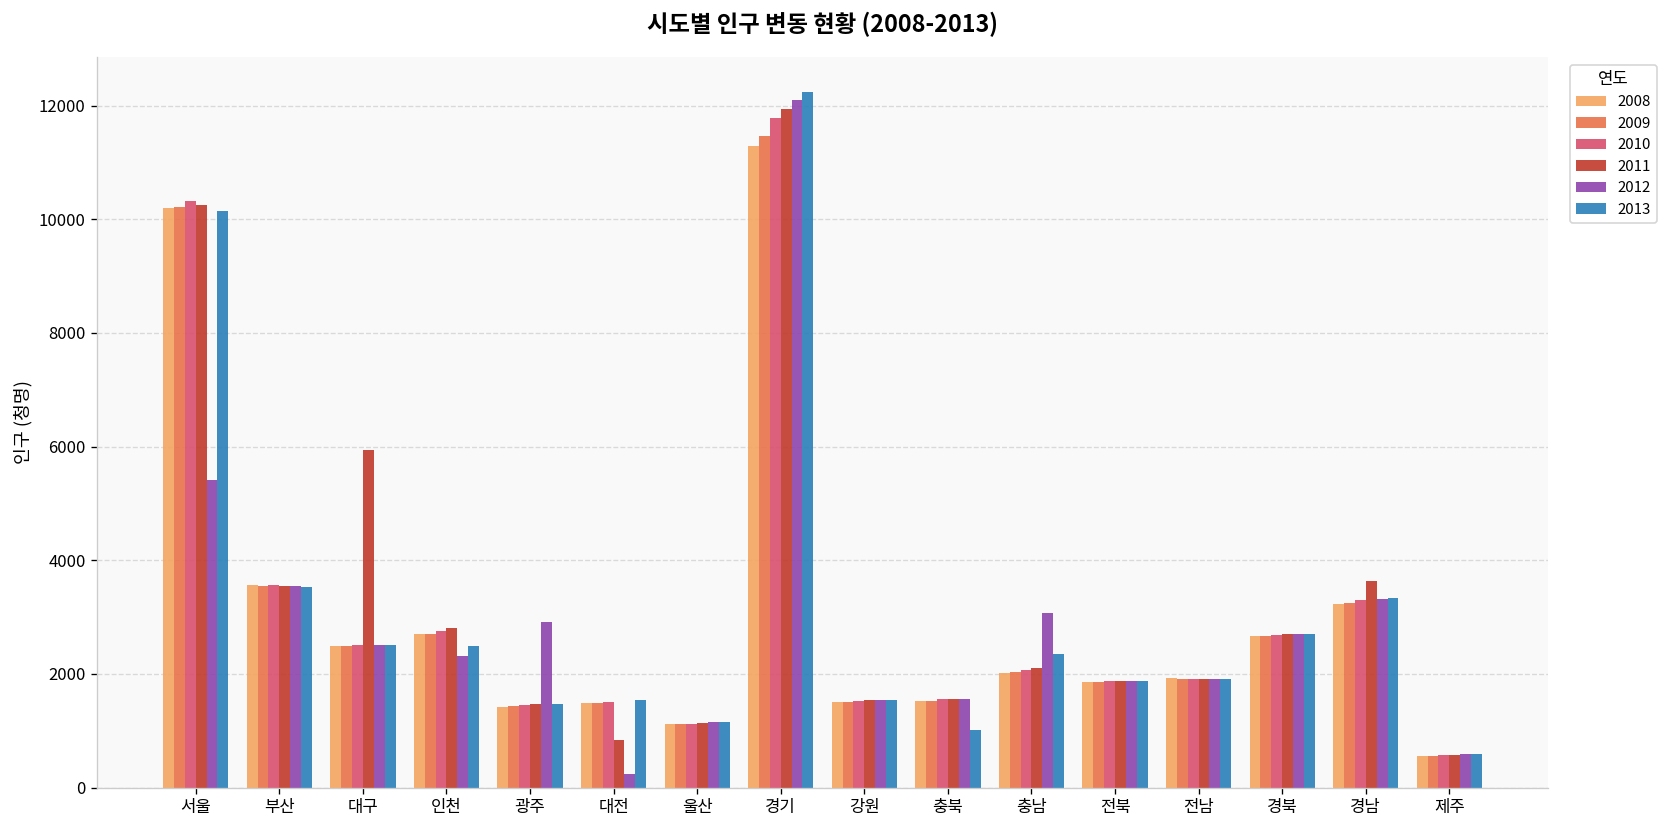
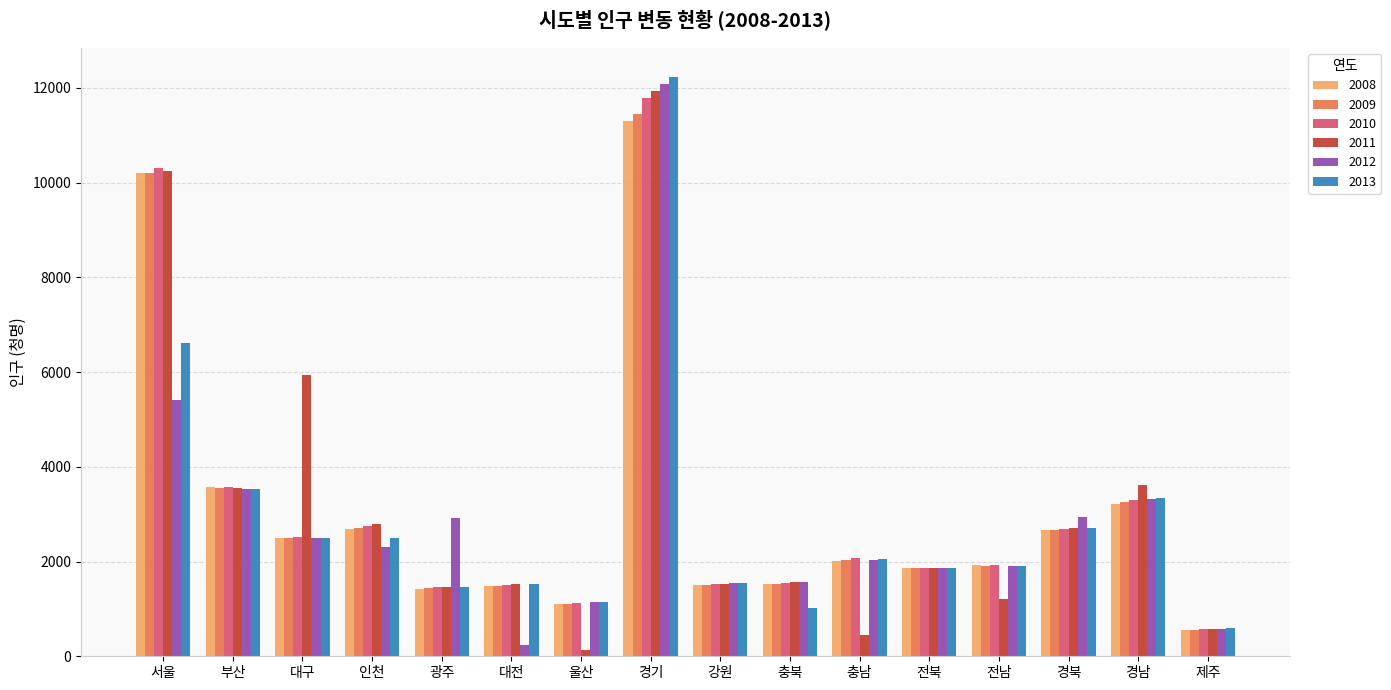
2013, 서울: 10100 -> 6600
2011, 대전: 800 -> 1500
2011, 울산: 1100 -> 100
2011, 충남: 2100 -> 400
2012, 충남: 3100 -> 2000
2013, 충남: 2400 -> 2000
2011, 전남: 1900 -> 1200
2012, 경북: 2700 -> 3000
